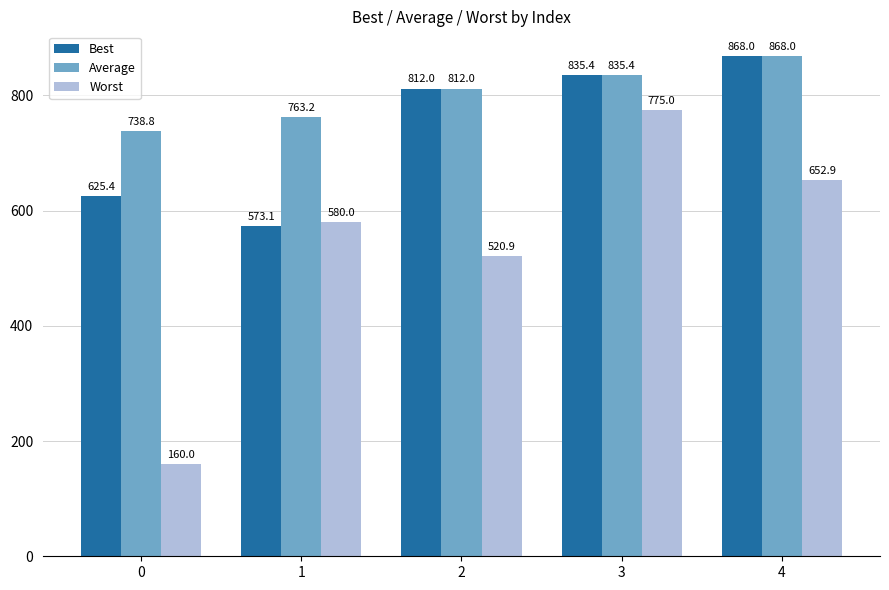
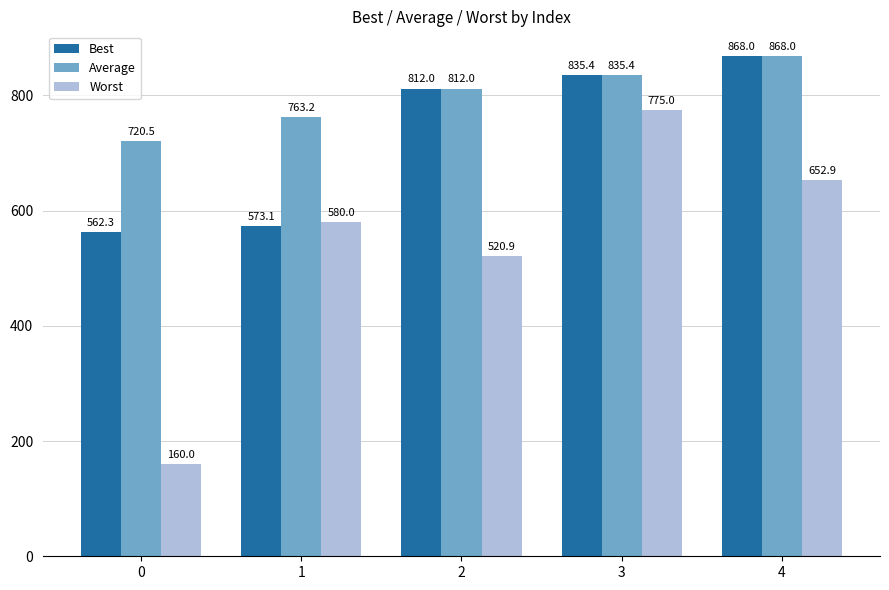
Best, 0: 625.4 -> 562.3
Average, 0: 738.8 -> 720.5
